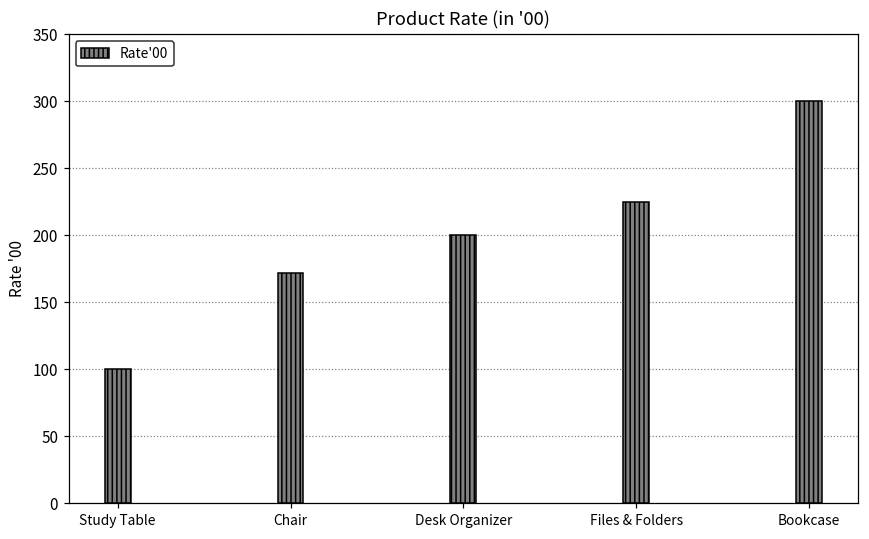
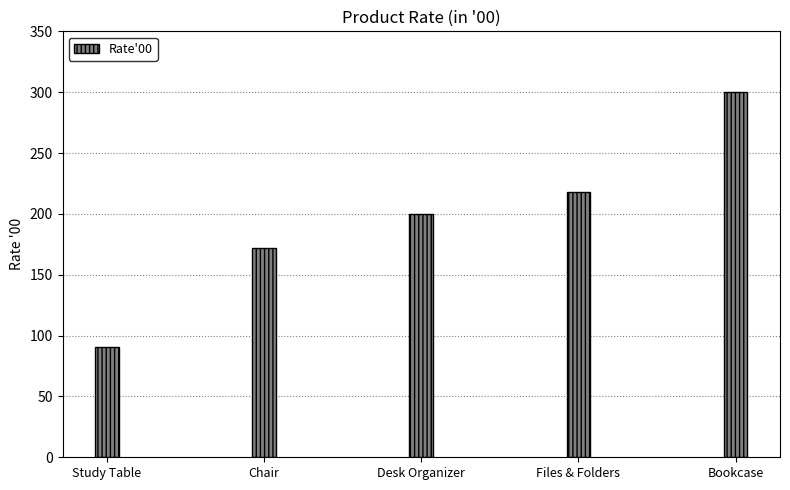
Study Table: 100 -> 91
Files & Folders: 225 -> 218
